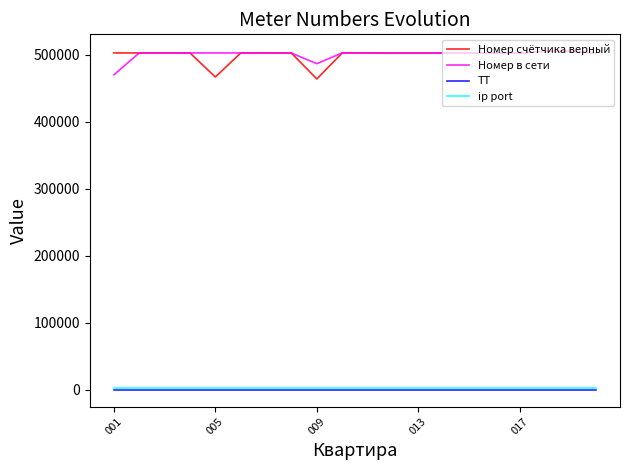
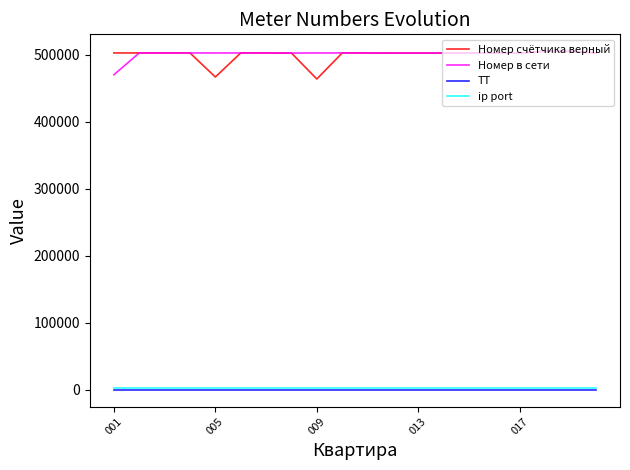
Номер в сети, 009: 490000 -> 500000
